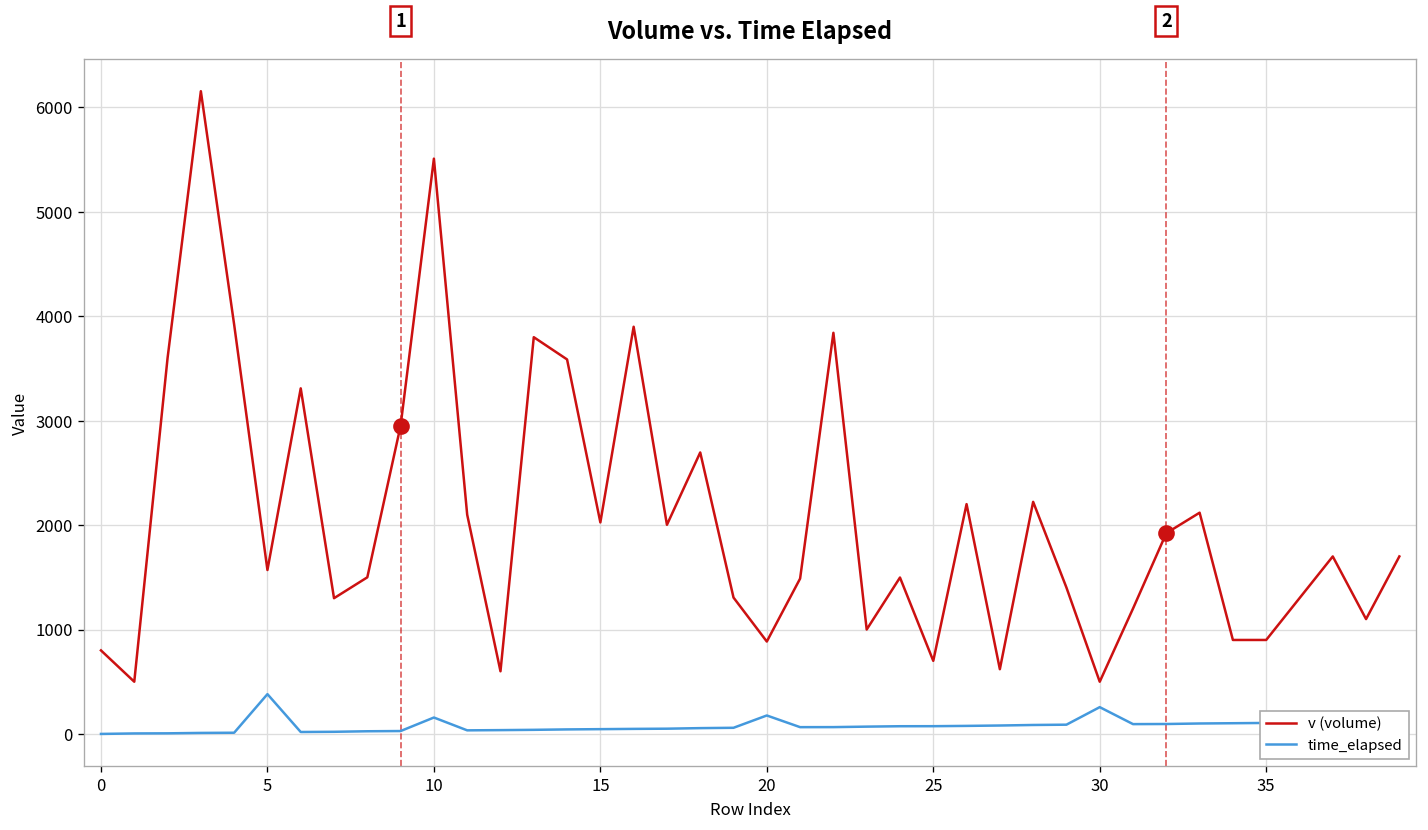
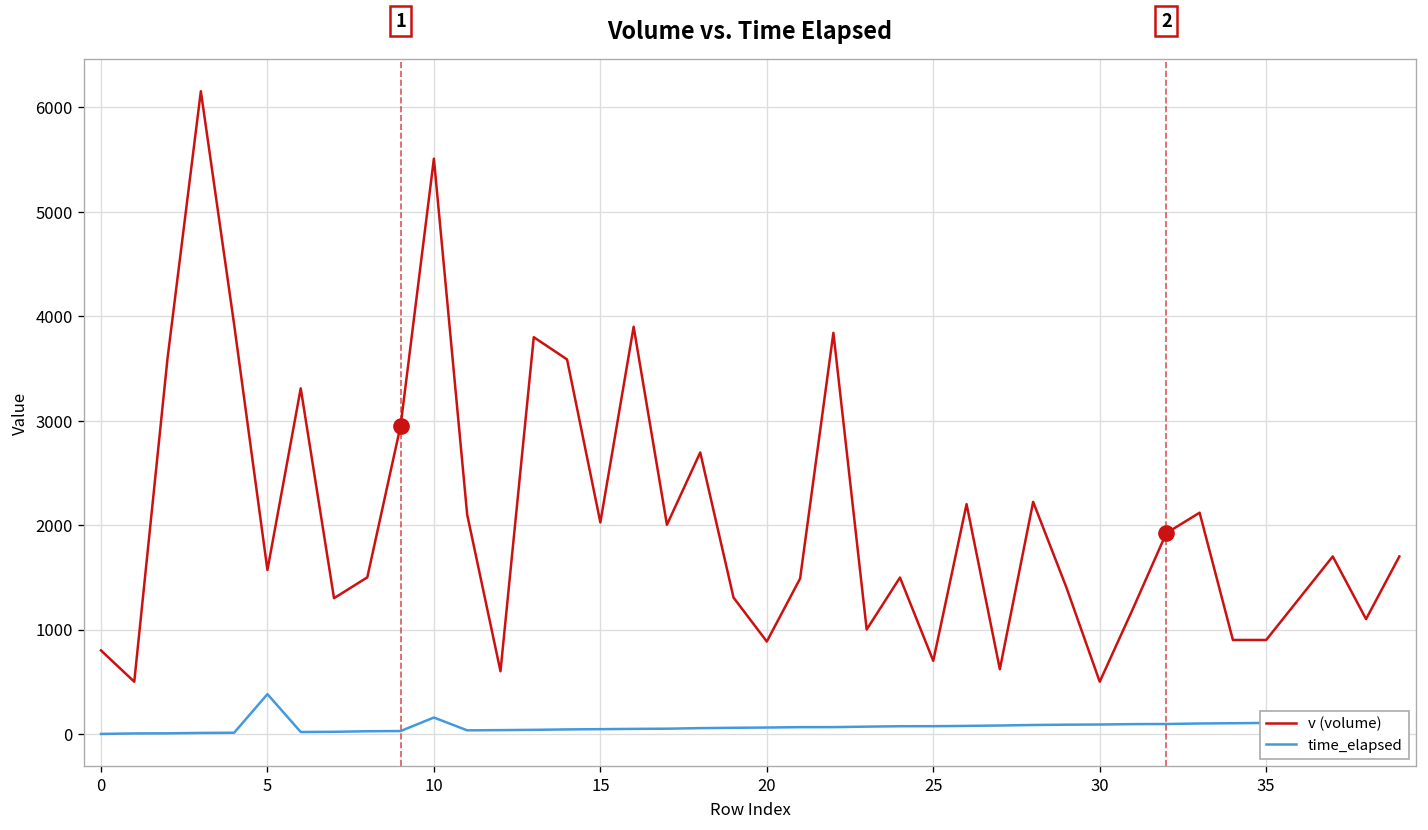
time_elapsed, 20: 200 -> 100
time_elapsed, 30: 300 -> 100
